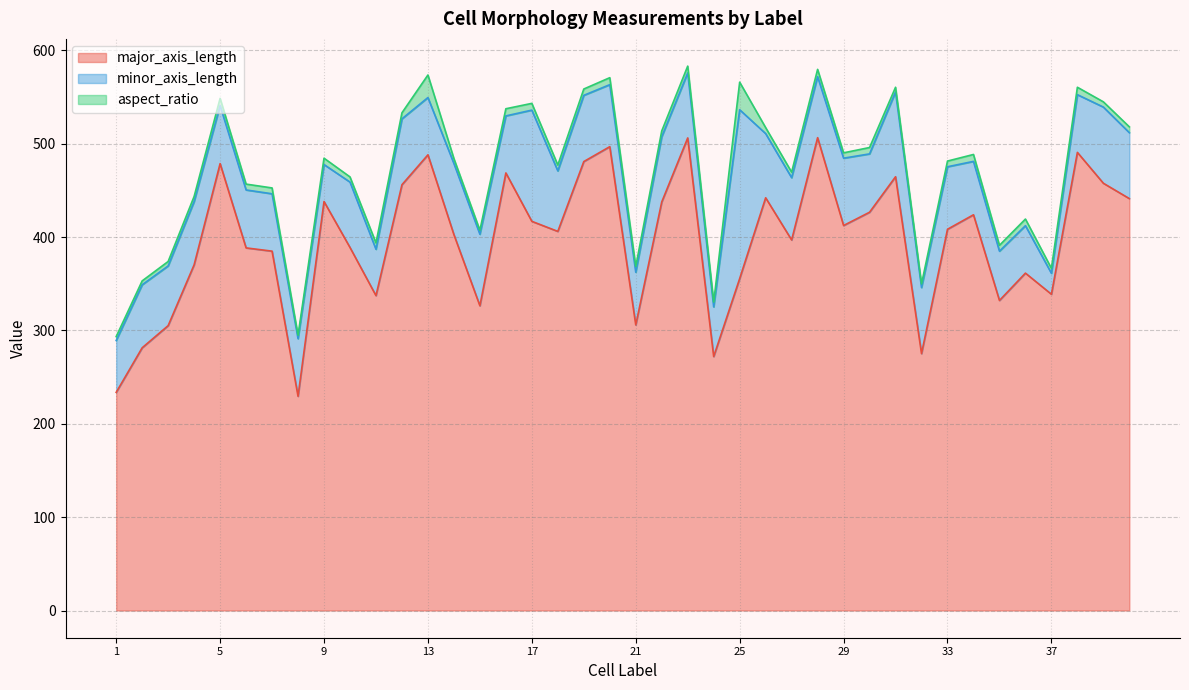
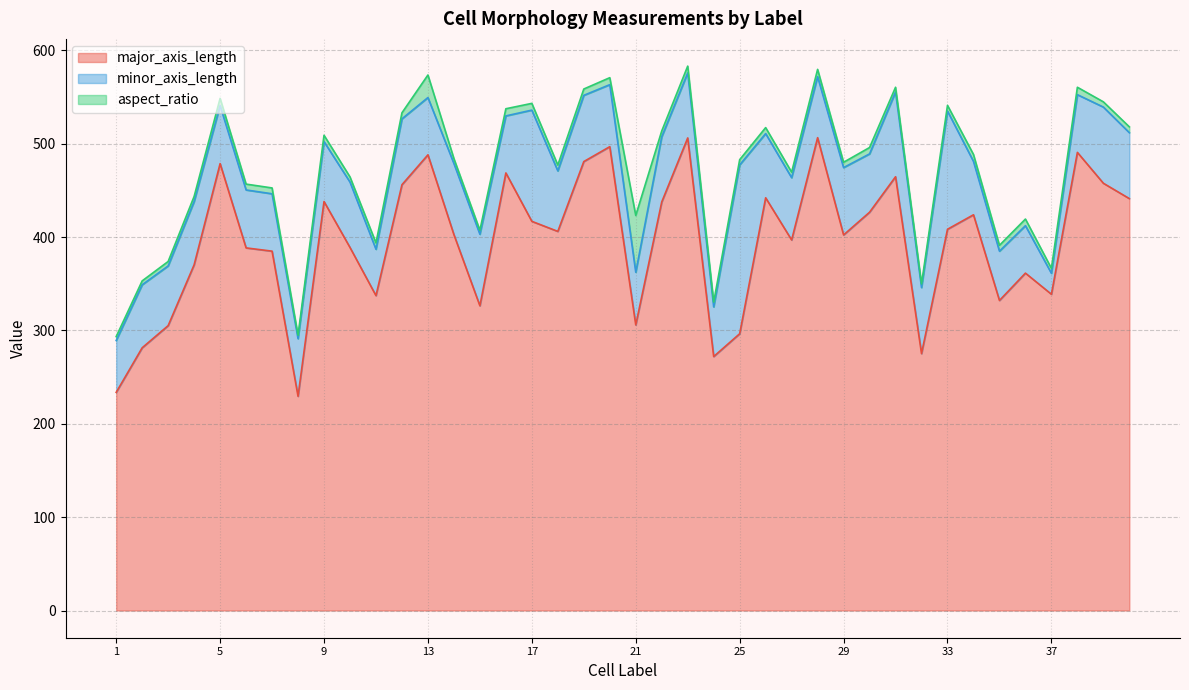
minor_axis_length, 9: 40 -> 60
aspect_ratio, 21: 10 -> 60
major_axis_length, 25: 360 -> 300
aspect_ratio, 25: 30 -> 10
major_axis_length, 29: 410 -> 400
minor_axis_length, 33: 70 -> 130
